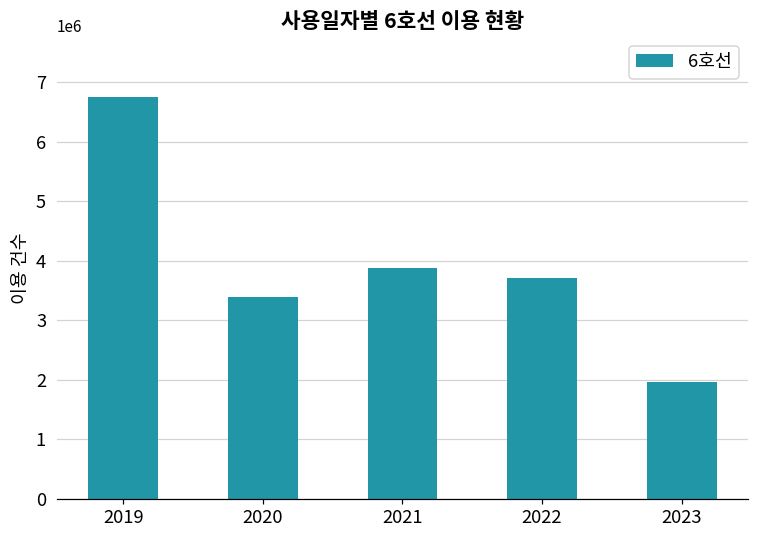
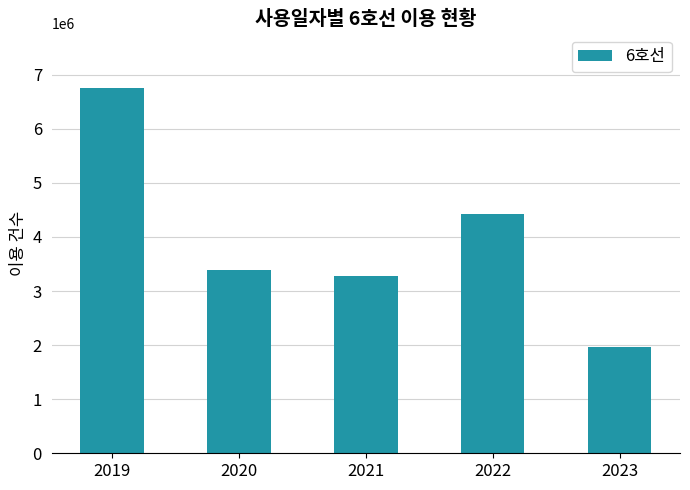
2021: 3900000 -> 3300000
2022: 3700000 -> 4400000
